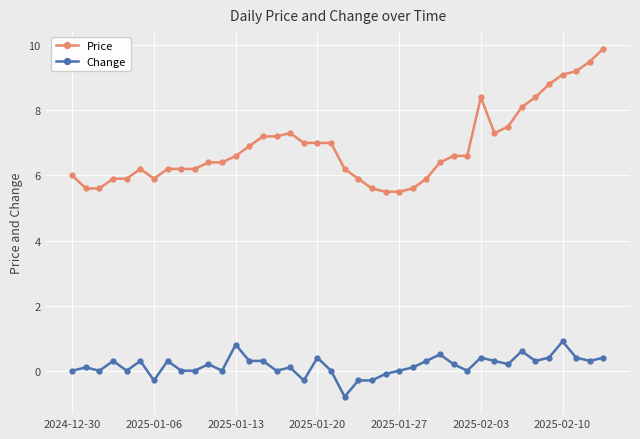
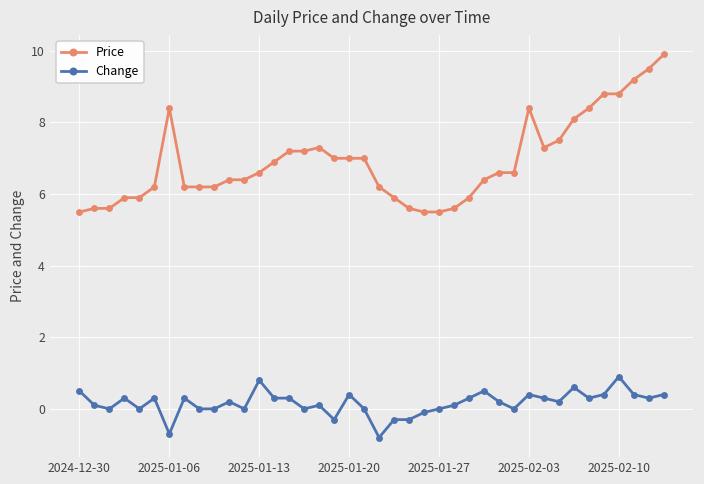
Price, 2024-12-30: 6.0 -> 5.5
Change, 2024-12-30: 0.0 -> 0.5
Price, 2025-01-06: 5.9 -> 8.4
Change, 2025-01-06: -0.3 -> -0.7
Price, 2025-02-10: 9.1 -> 8.8
